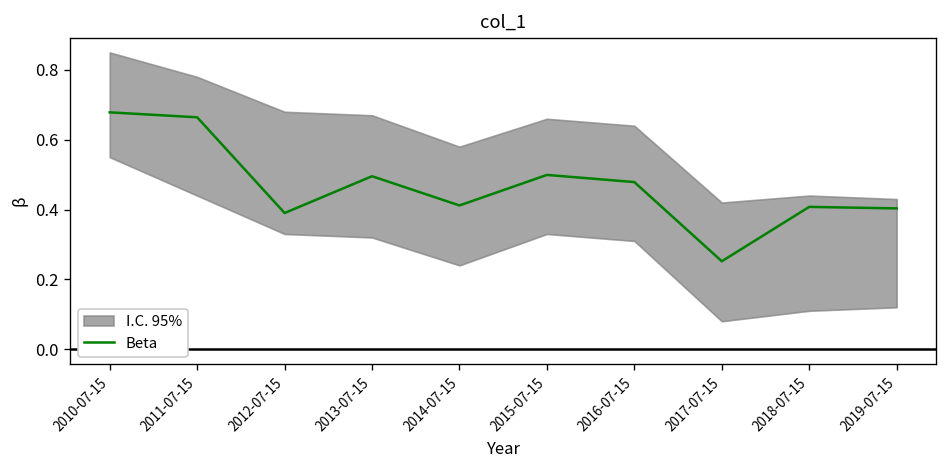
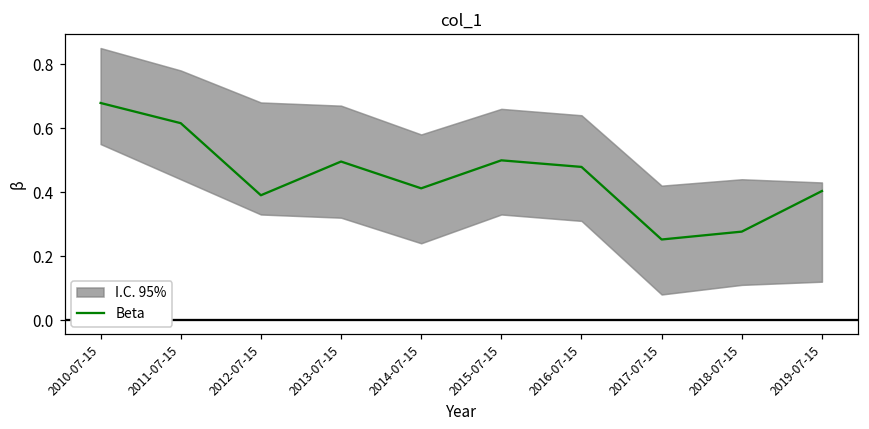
Beta, 2011-07-15: 0.66 -> 0.62
Beta, 2018-07-15: 0.41 -> 0.28
